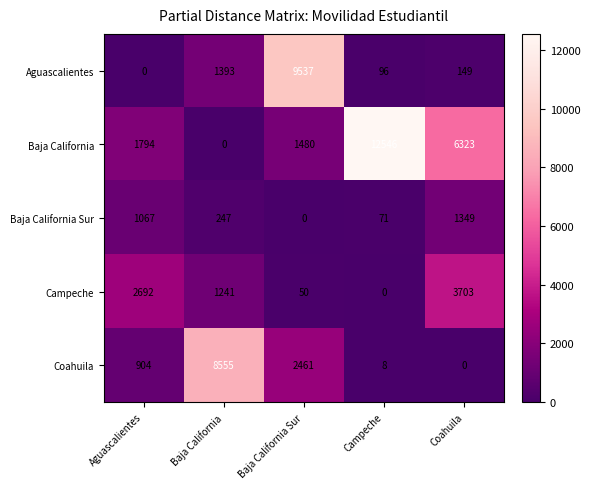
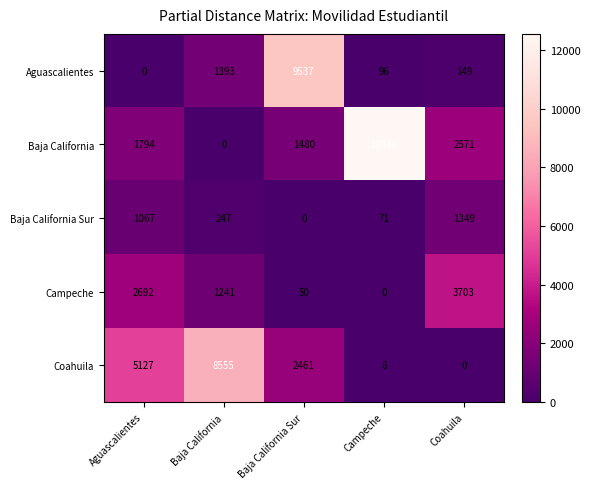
Baja California, Coahuila: 6323 -> 2571
Coahuila, Aguascalientes: 904 -> 5127
